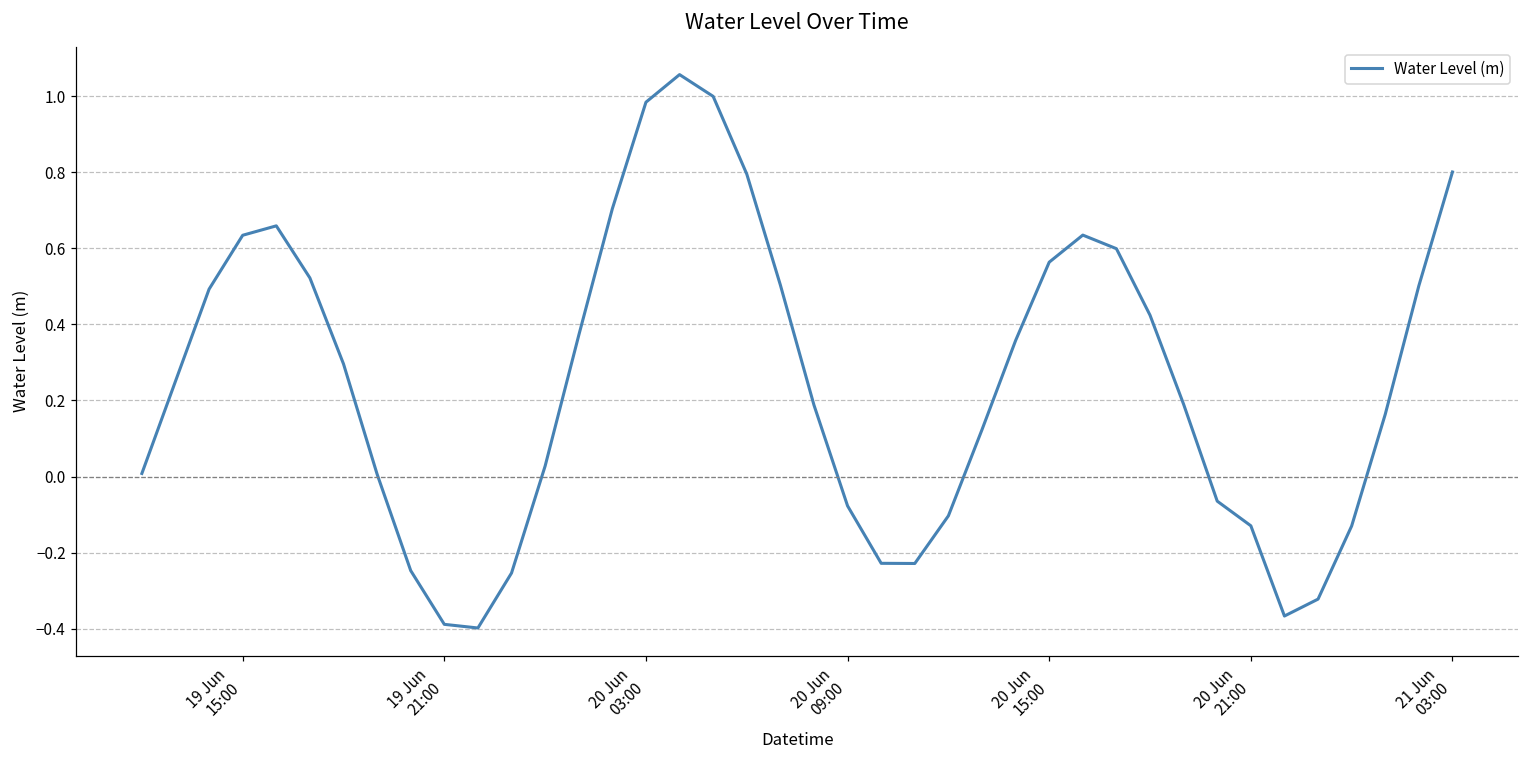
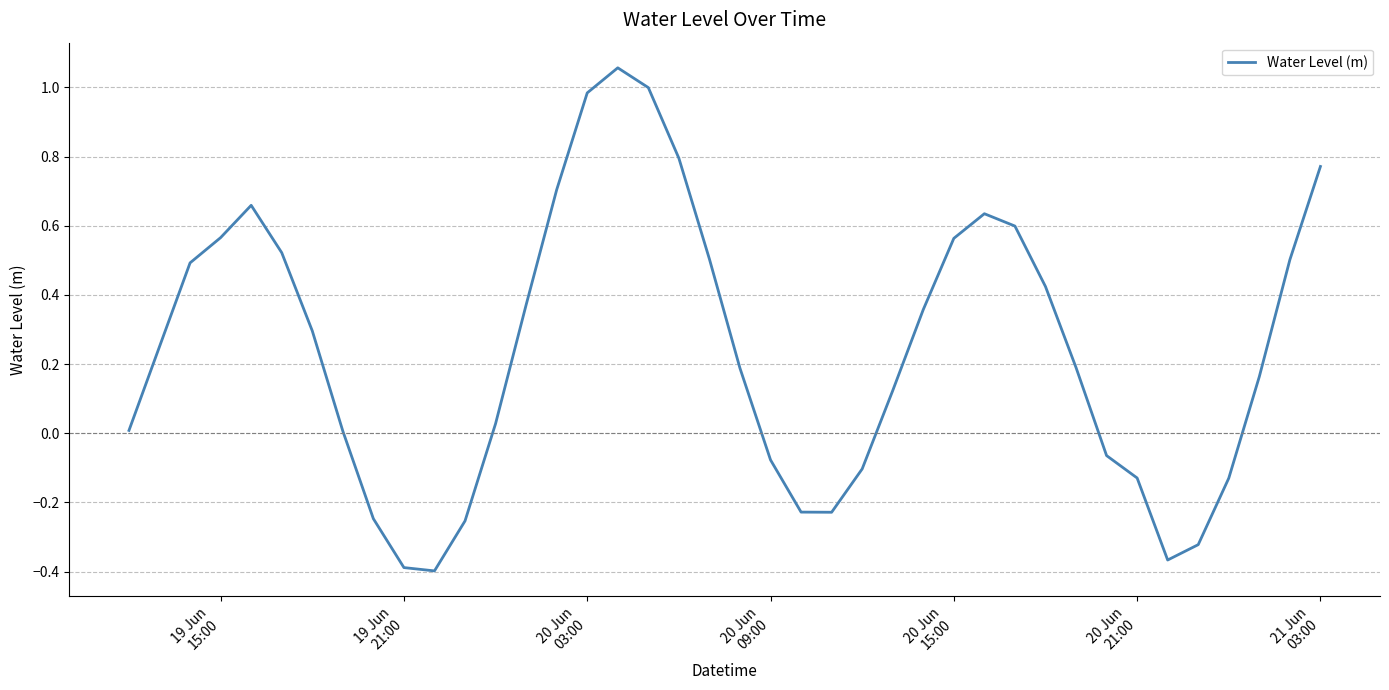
19 Jun 15:00: 0.63 -> 0.57
21 Jun 03:00: 0.80 -> 0.77
